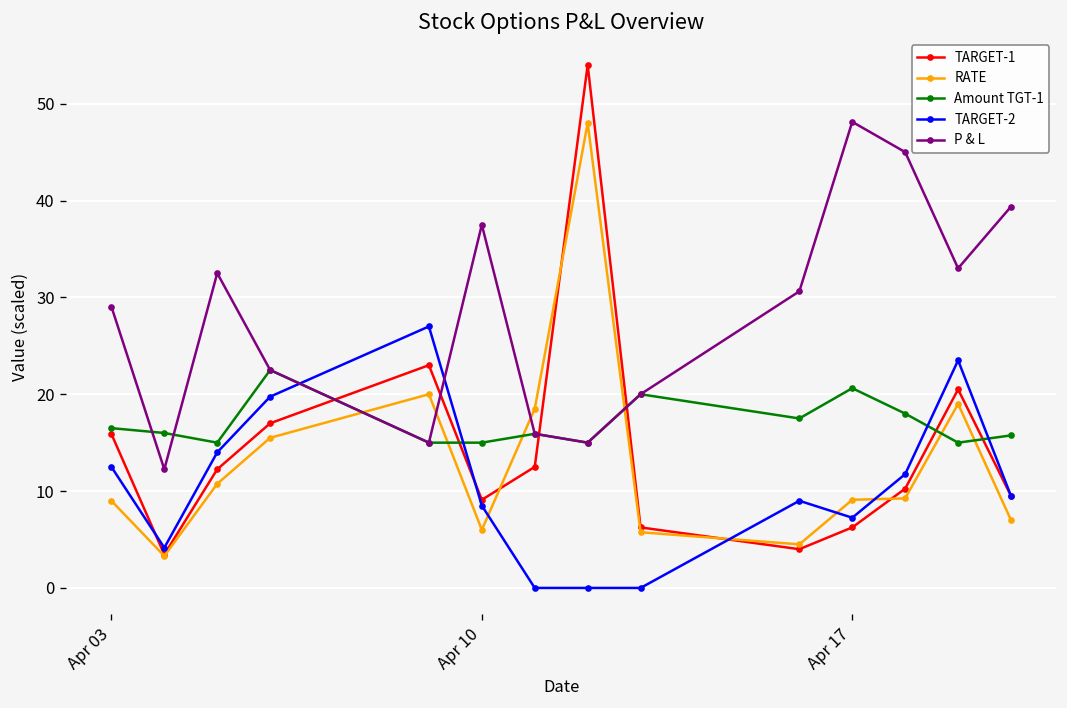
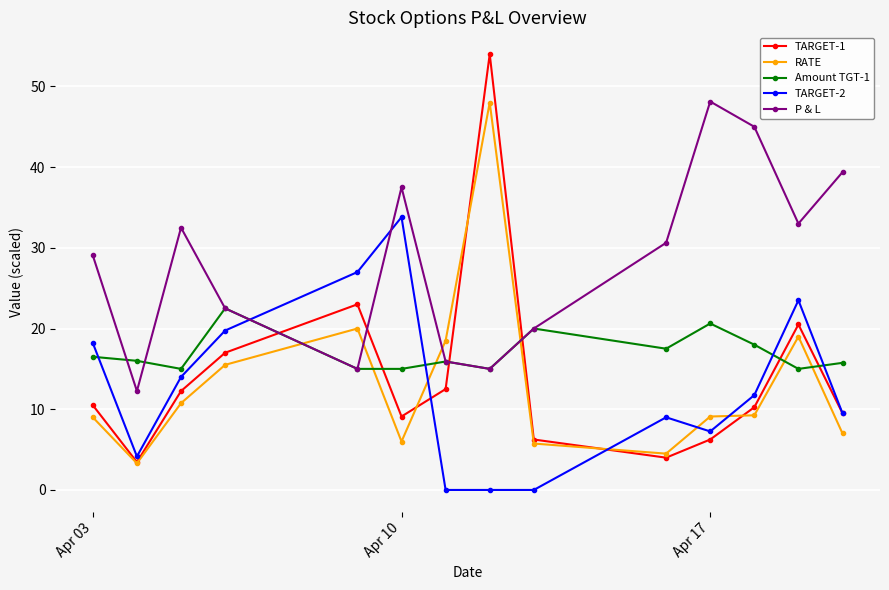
TARGET-1, Apr 03: 16 -> 11
TARGET-2, Apr 03: 13 -> 18
TARGET-2, Apr 10: 9 -> 34
